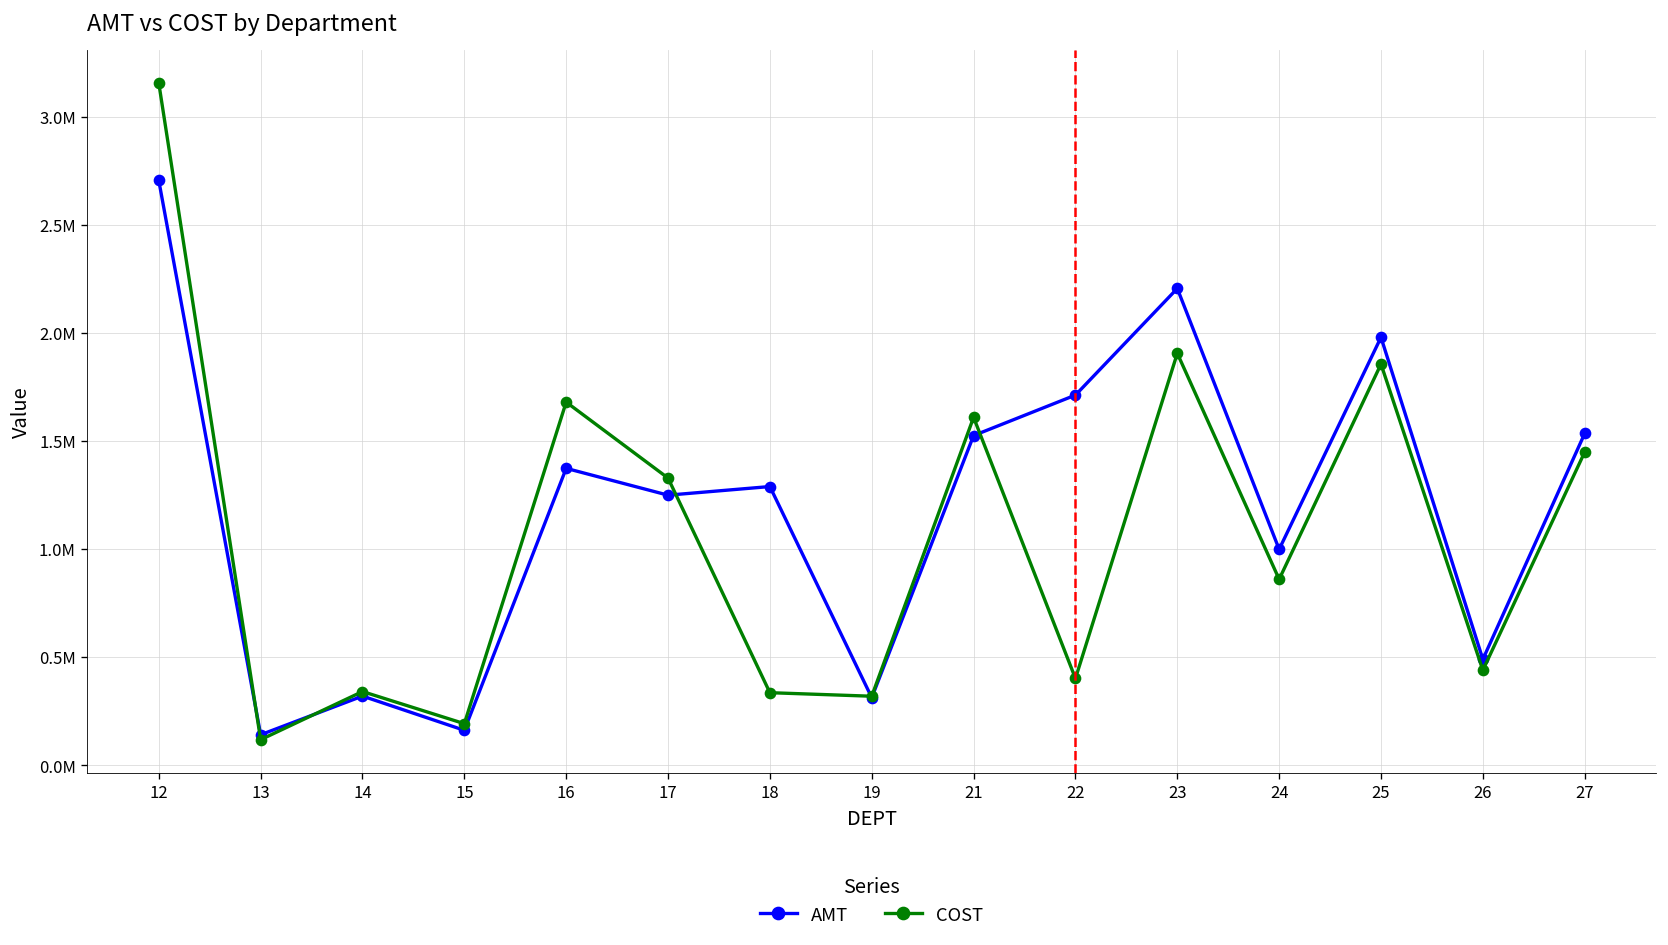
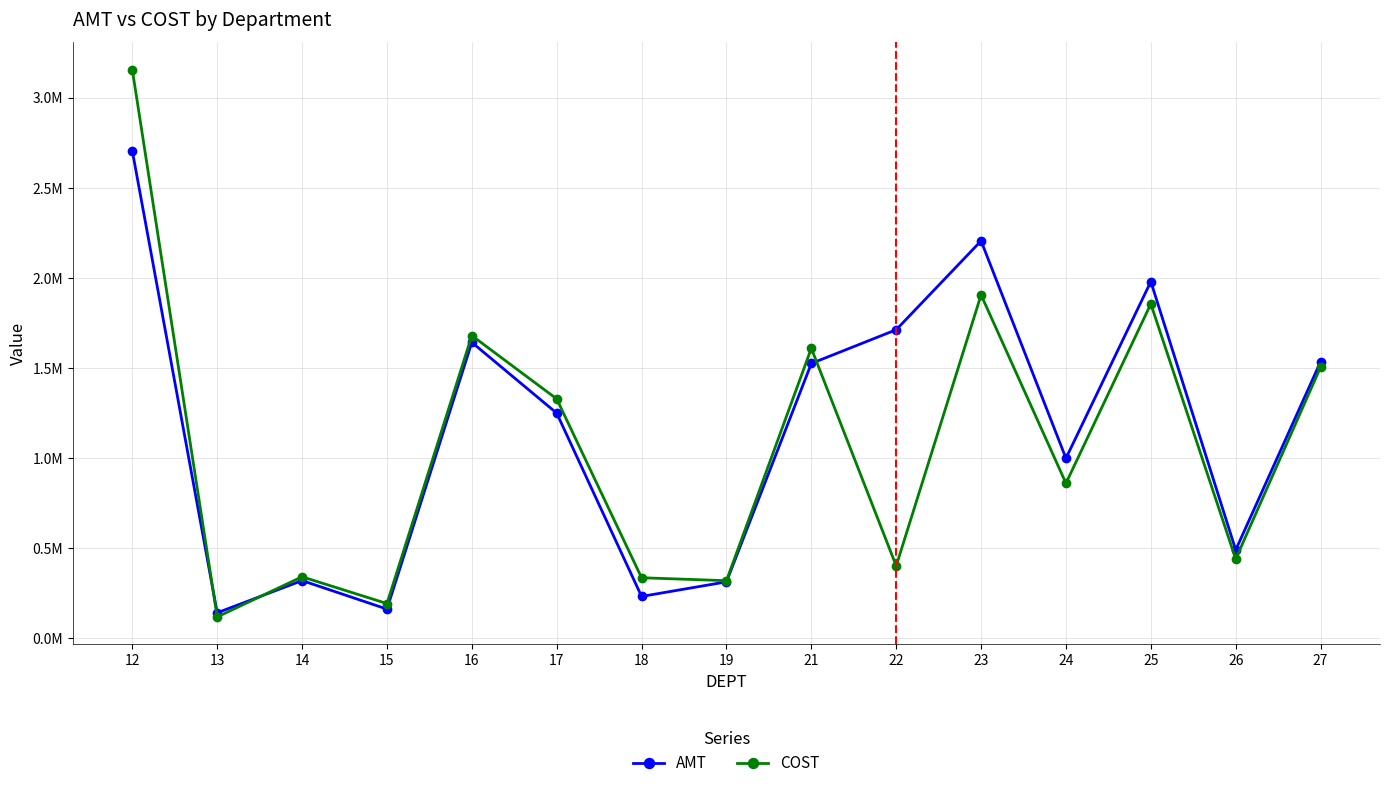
AMT, 16: 1370000 -> 1640000
AMT, 18: 1290000 -> 230000
COST, 27: 1450000 -> 1500000
